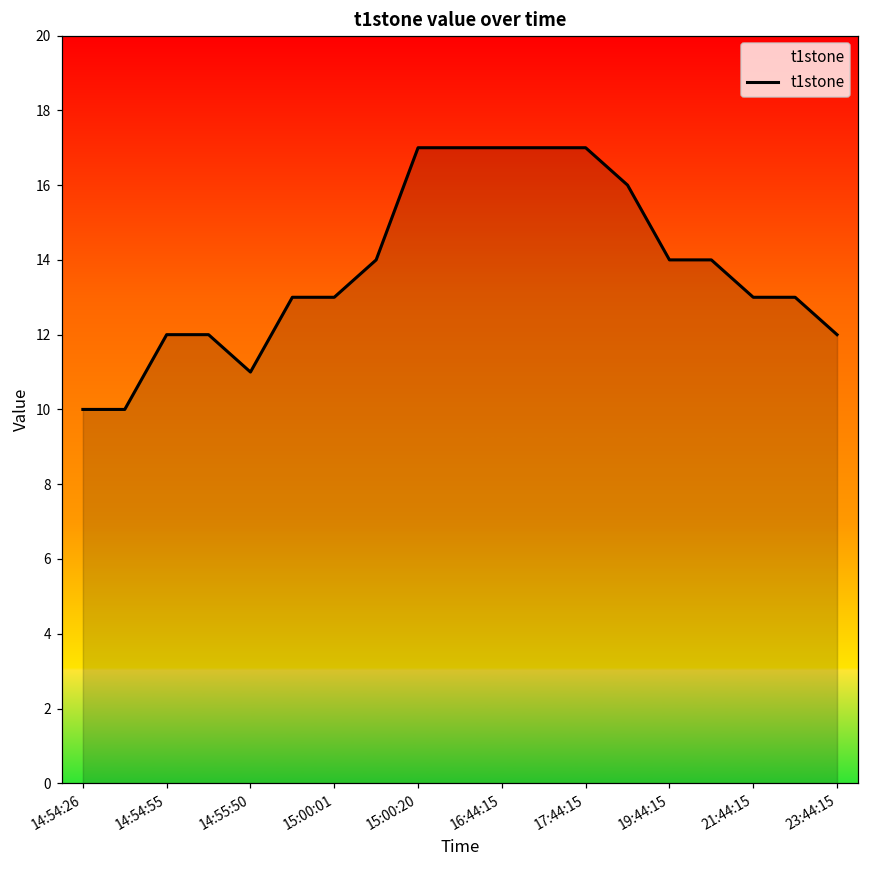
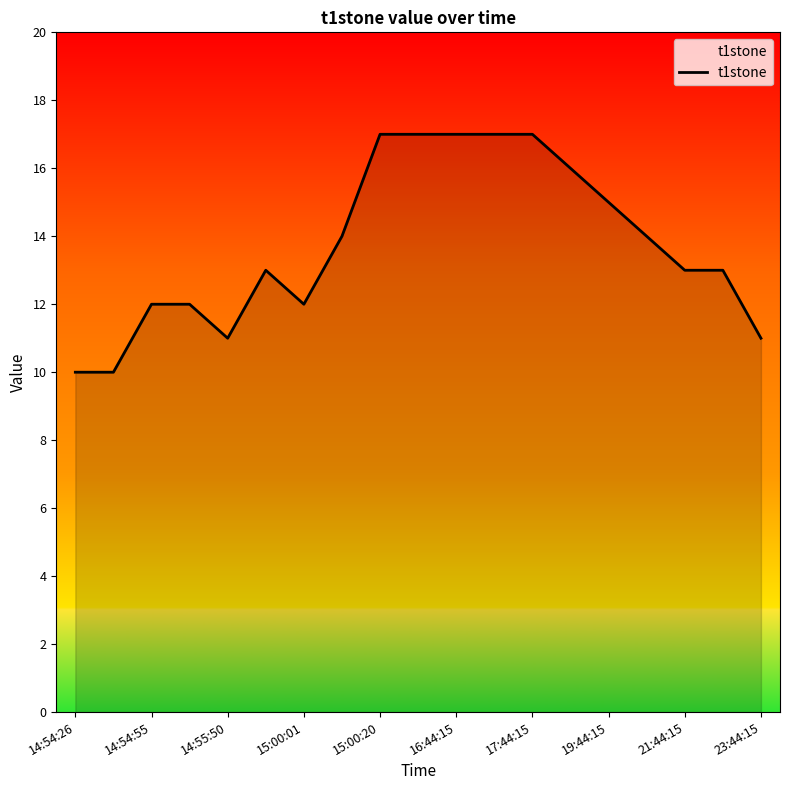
15:00:01: 13 -> 12
19:44:15: 14 -> 15
23:44:15: 12 -> 11
